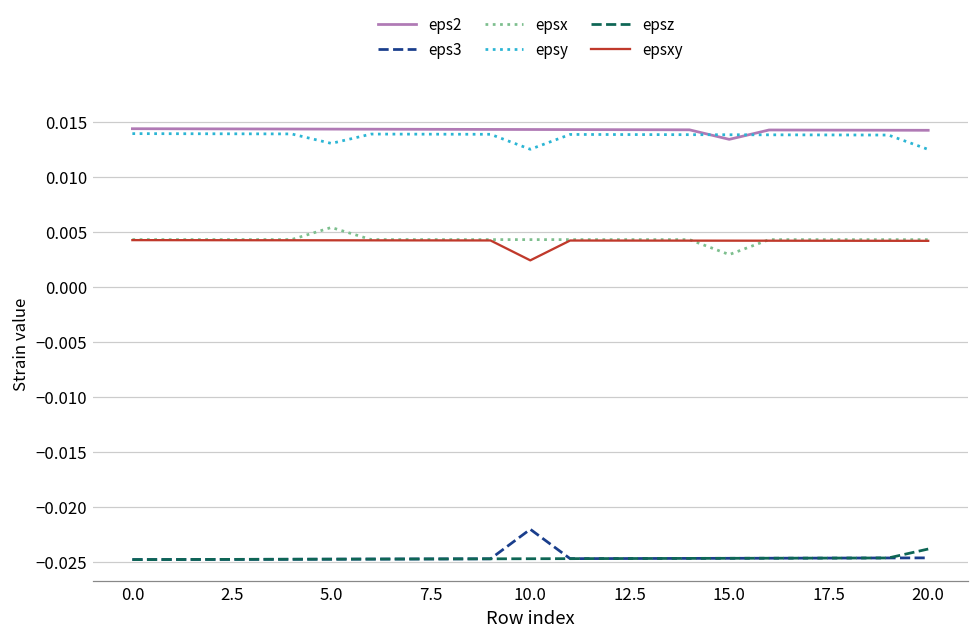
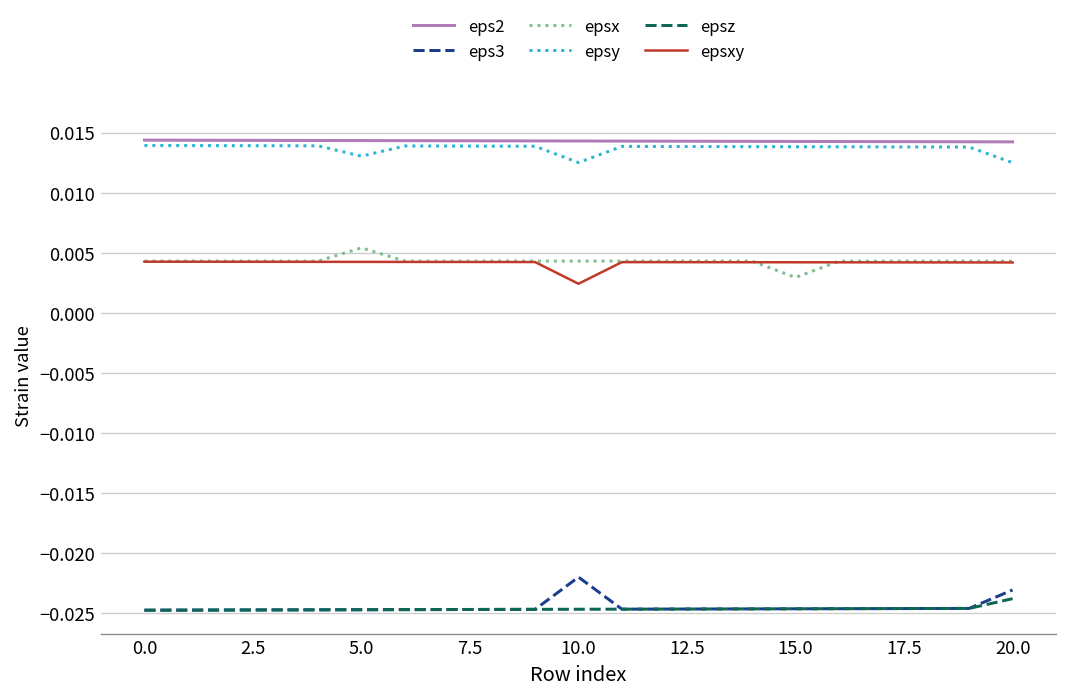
eps2, 15.0: 0.0134 -> 0.0143
eps3, 20.0: -0.0246 -> -0.0231
